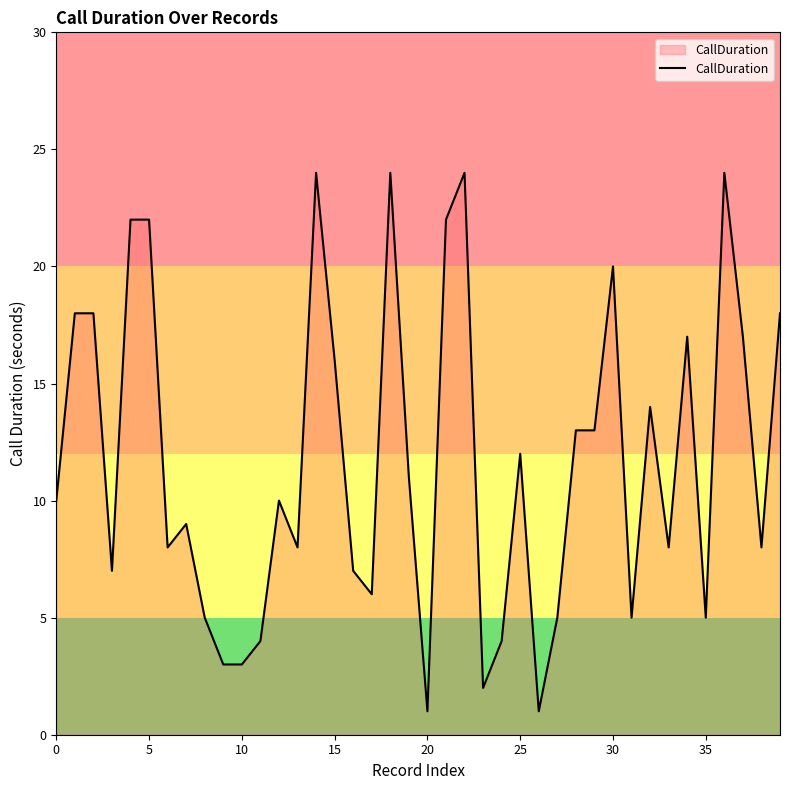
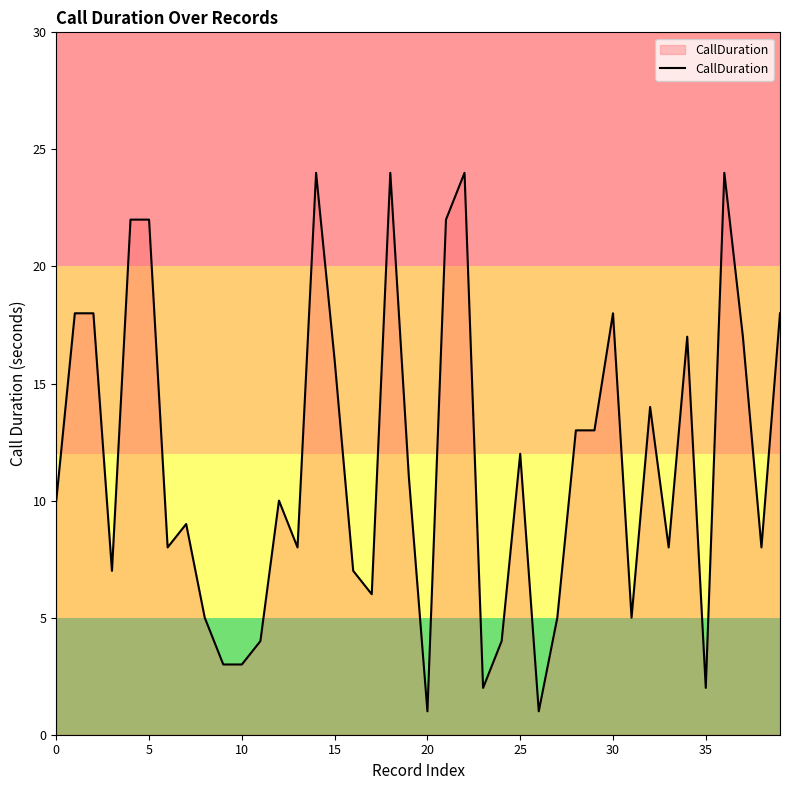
30: 20 -> 18
35: 5 -> 2
